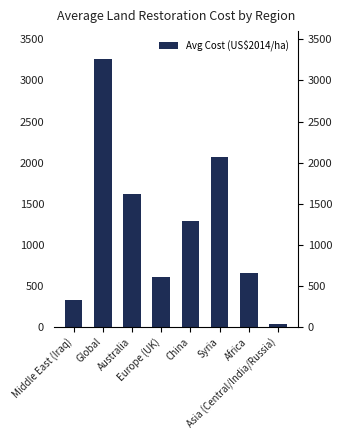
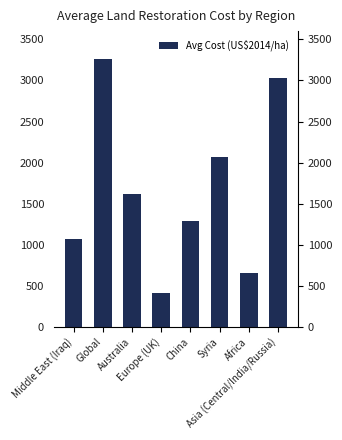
Middle East (Iraq): 300 -> 1100
Europe (UK): 600 -> 400
Asia (Central/India/Russia): 0 -> 3000
